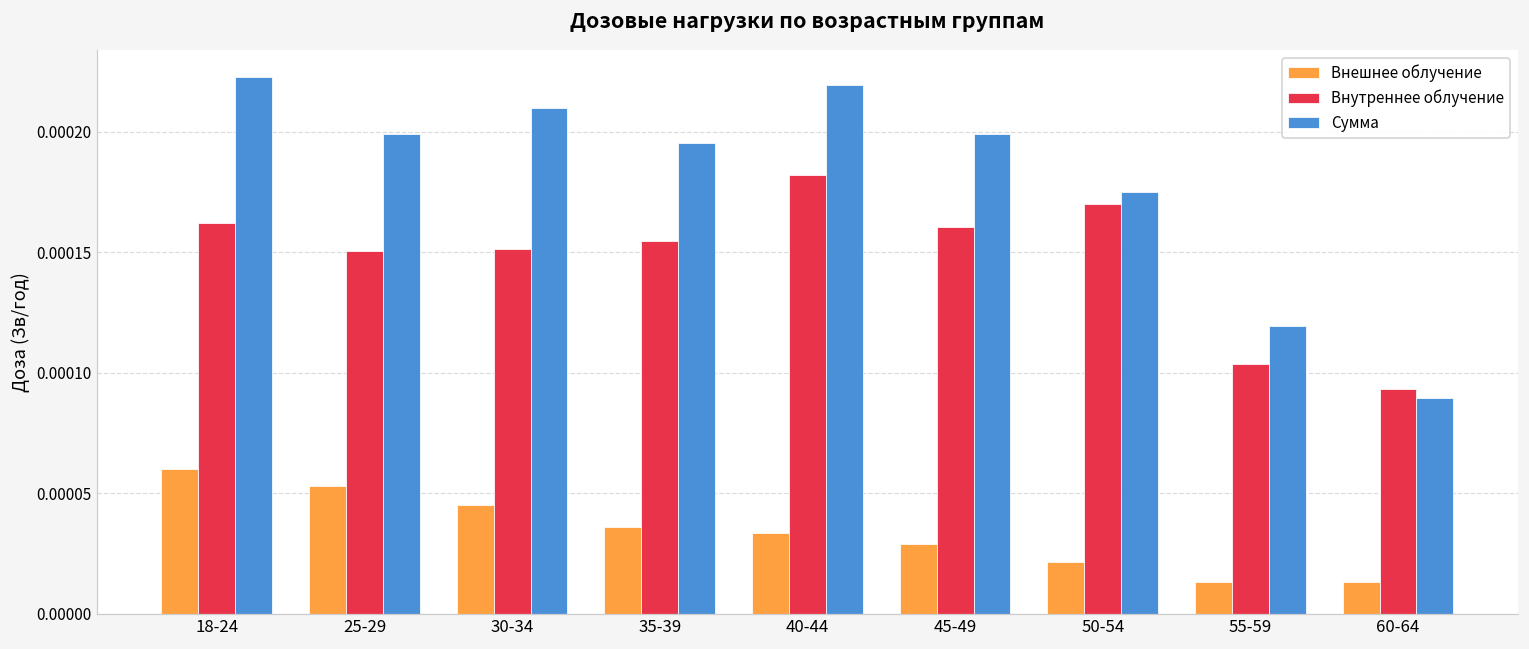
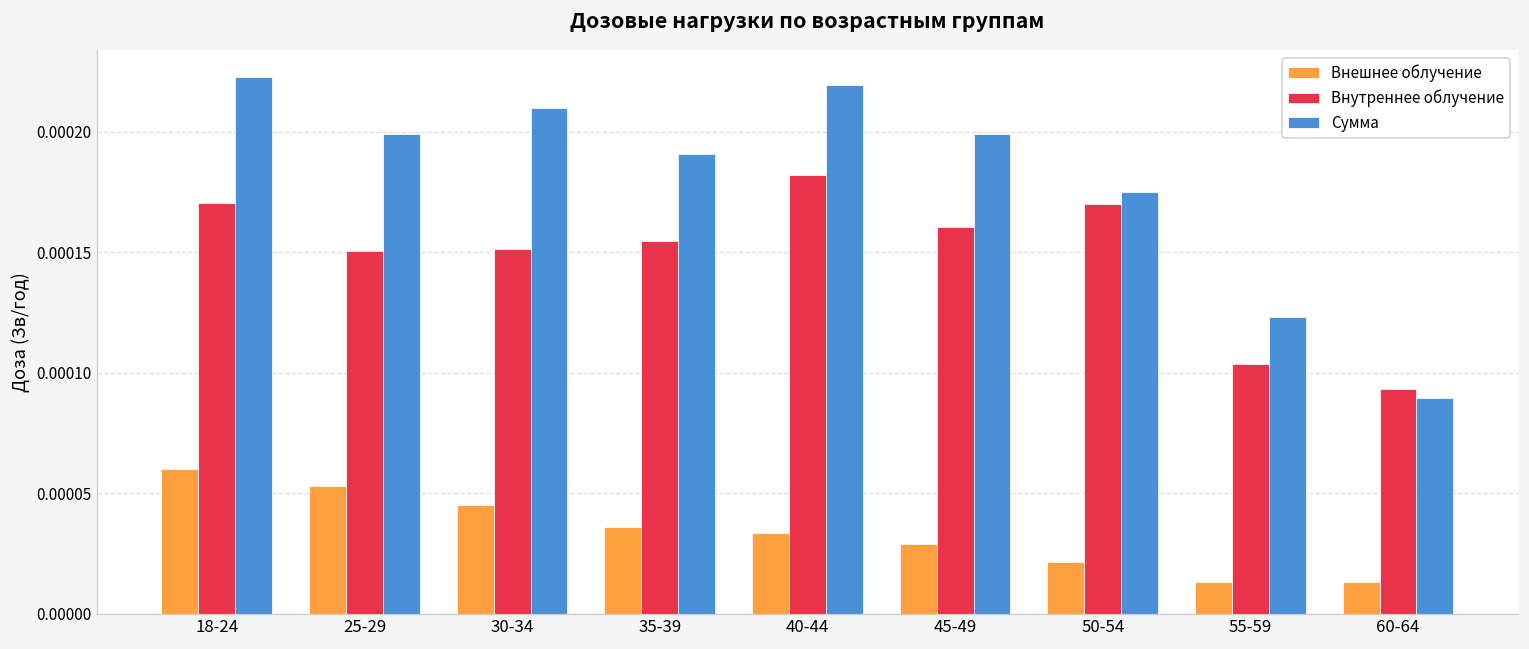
Внутреннее облучение, 18-24: 0.000162 -> 0.000171
Сумма, 35-39: 0.000195 -> 0.000191
Сумма, 55-59: 0.000119 -> 0.000123
